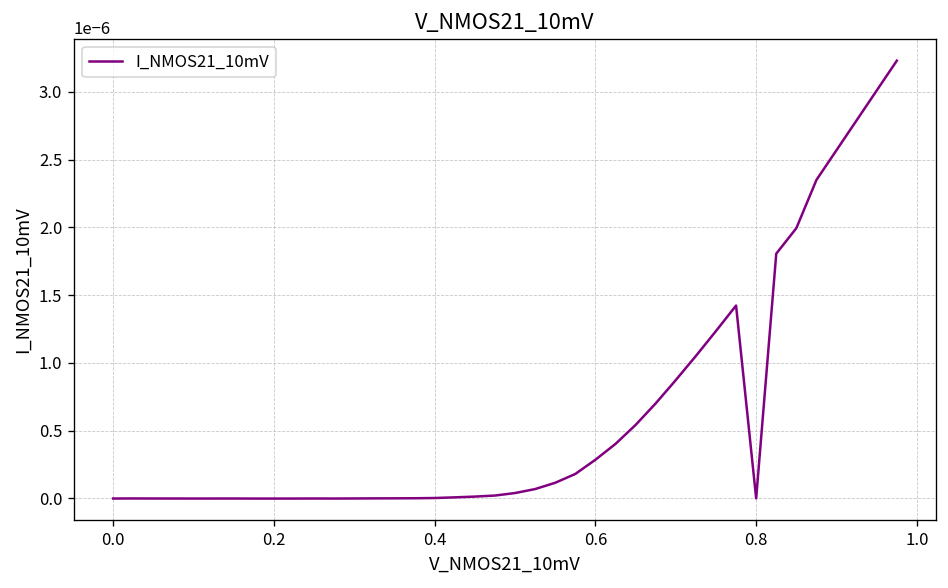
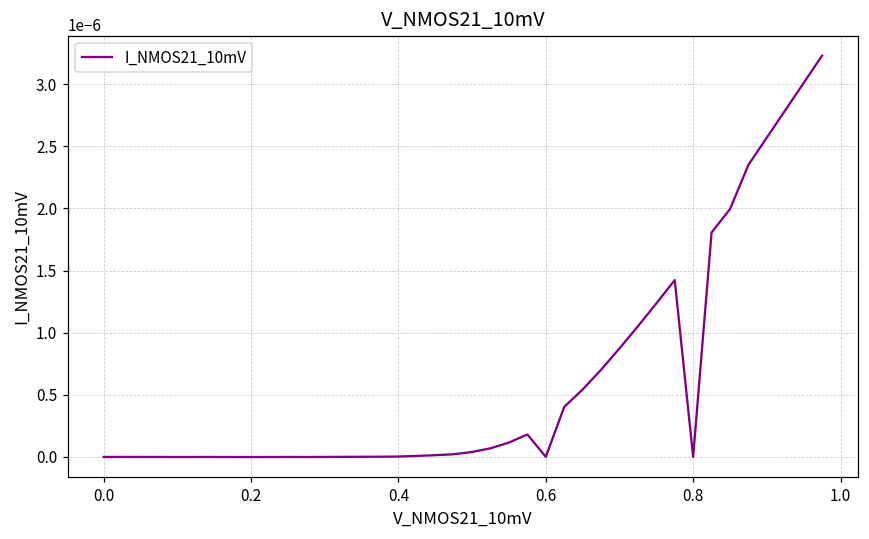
0.6: 0.0000003 -> 0.0000000
